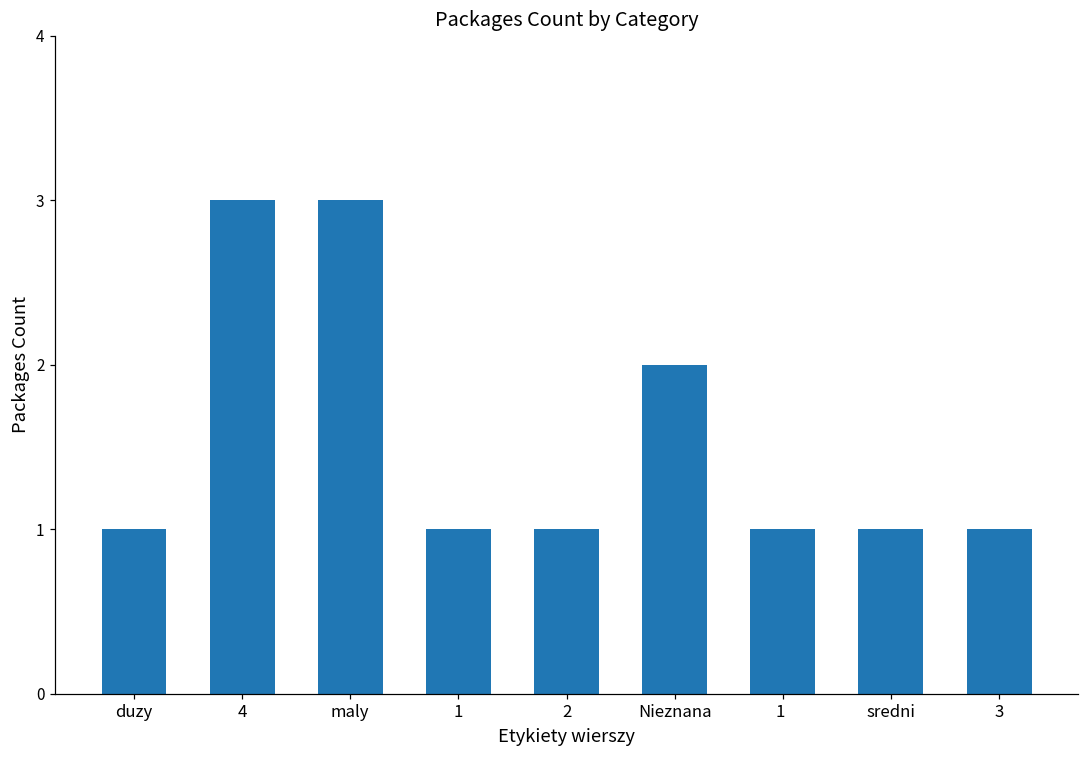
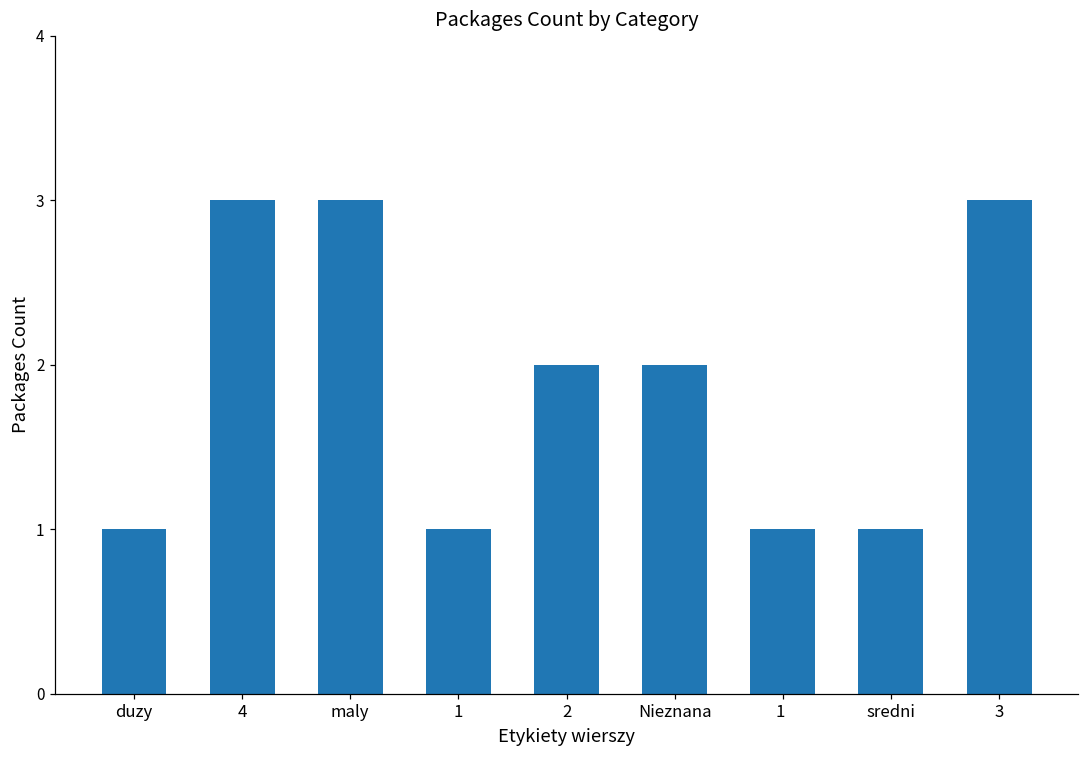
2: 1 -> 2
3: 1 -> 3
